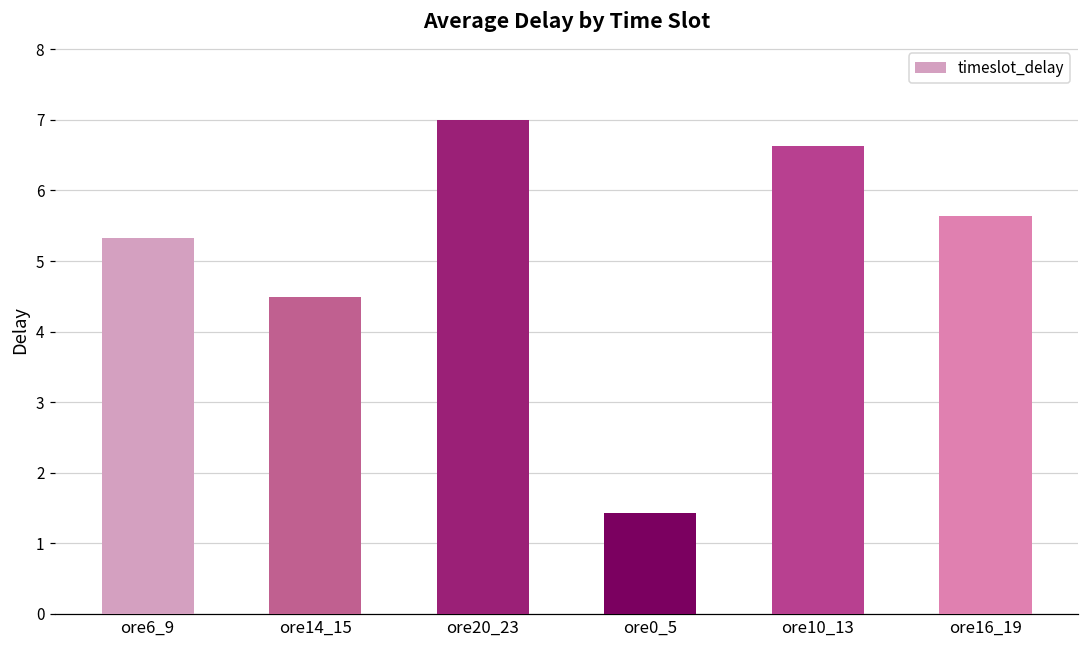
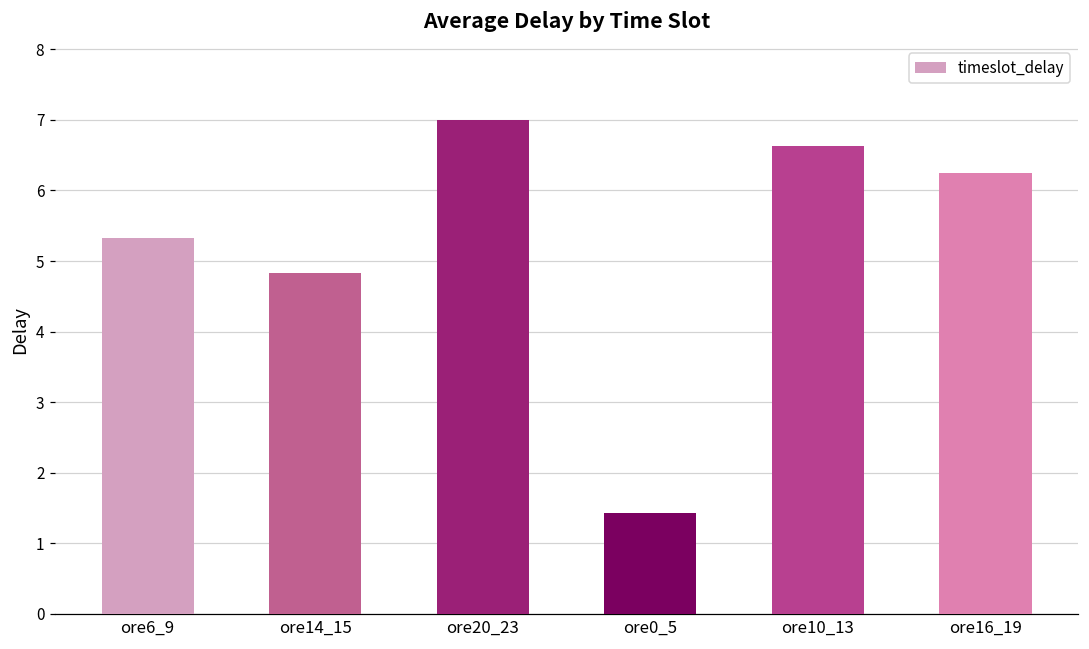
ore14_15: 4.5 -> 4.8
ore16_19: 5.6 -> 6.2
